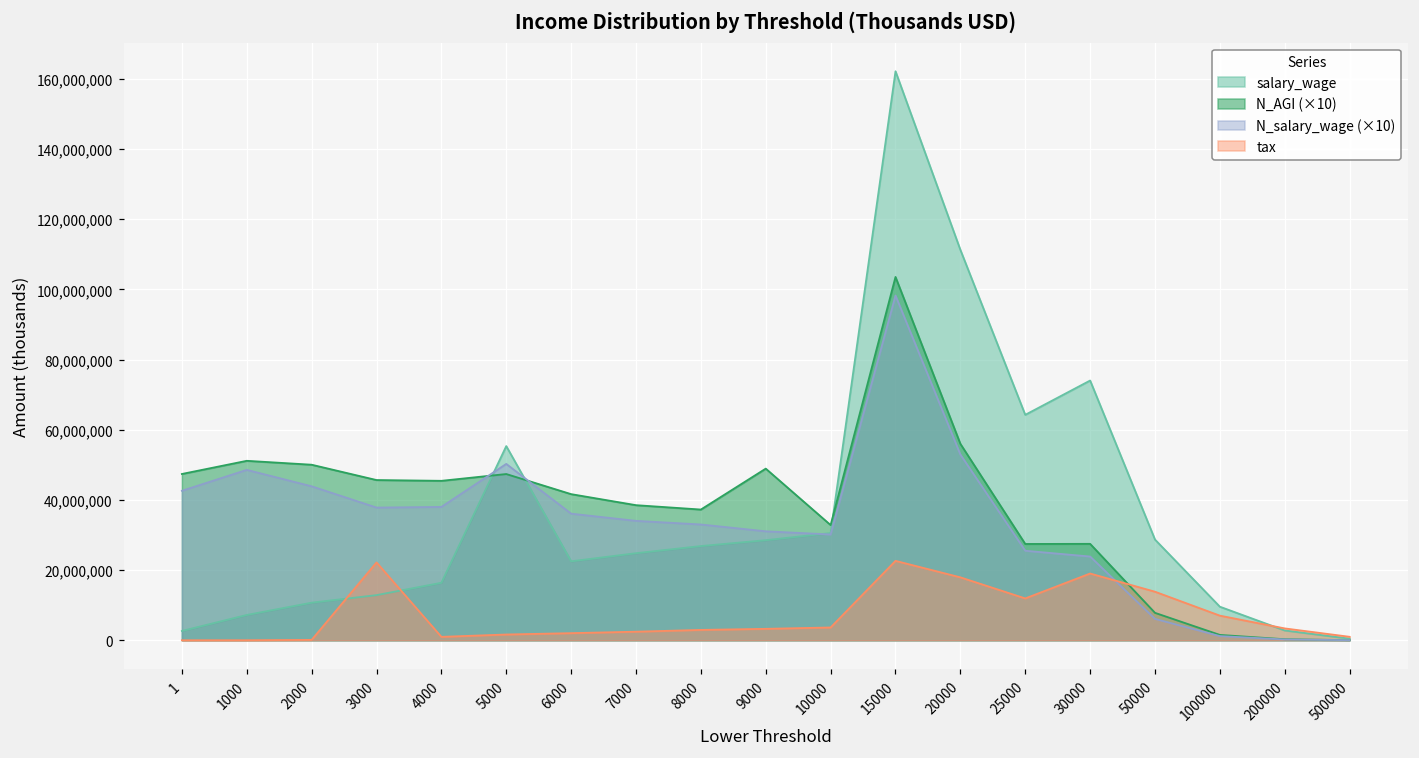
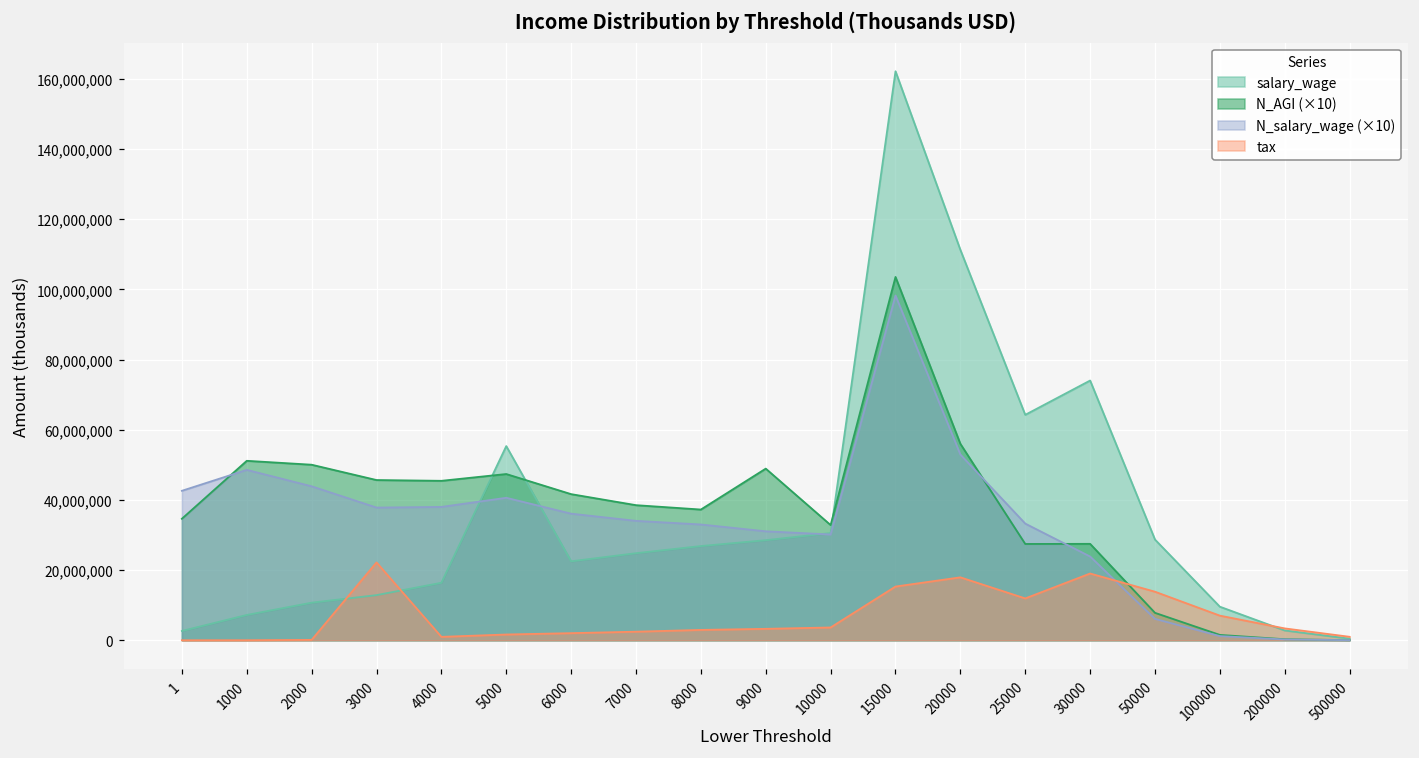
N_AGI (×10), 1: 47,000,000 -> 35,000,000
N_salary_wage (×10), 5000: 50,000,000 -> 41,000,000
tax, 15000: 23,000,000 -> 15,000,000
N_salary_wage (×10), 25000: 26,000,000 -> 33,000,000
